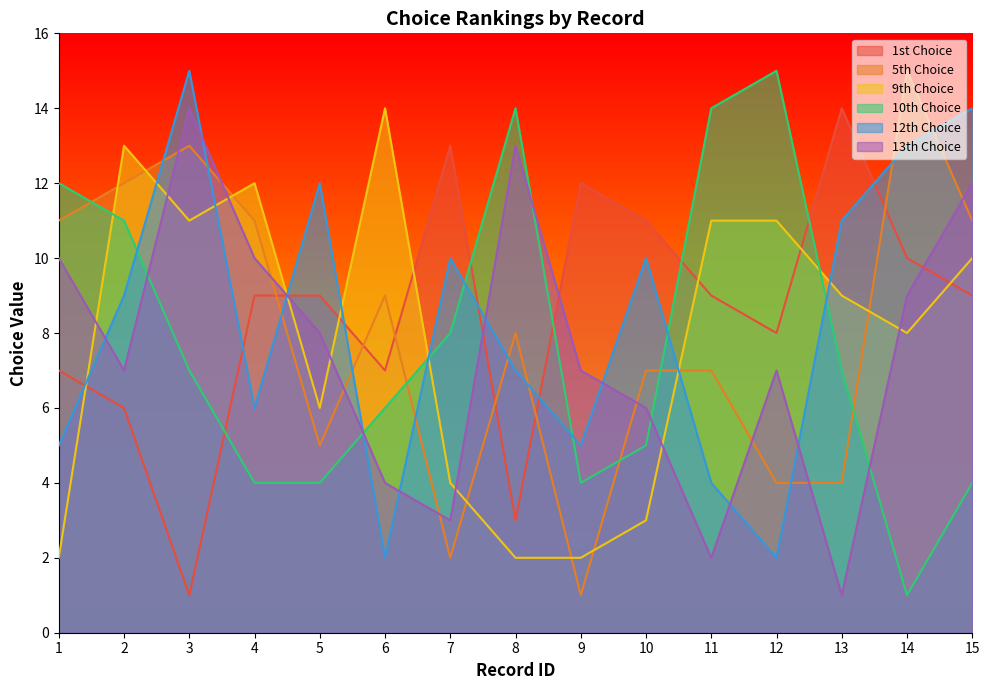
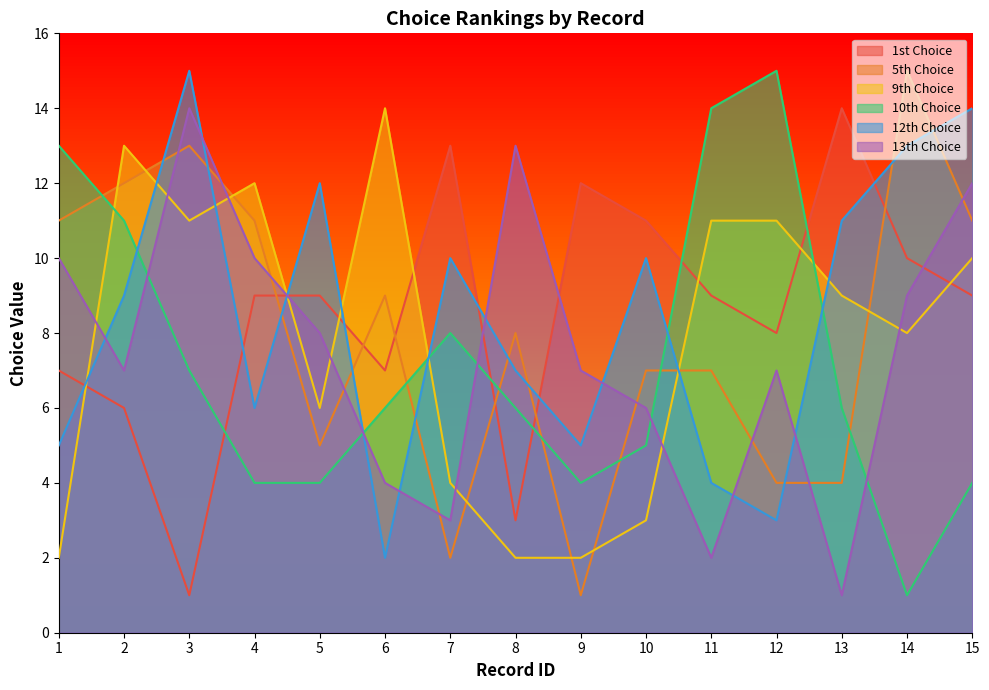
10th Choice, 1: 12 -> 13
10th Choice, 8: 14 -> 6
12th Choice, 12: 2 -> 3
10th Choice, 13: 7 -> 6
